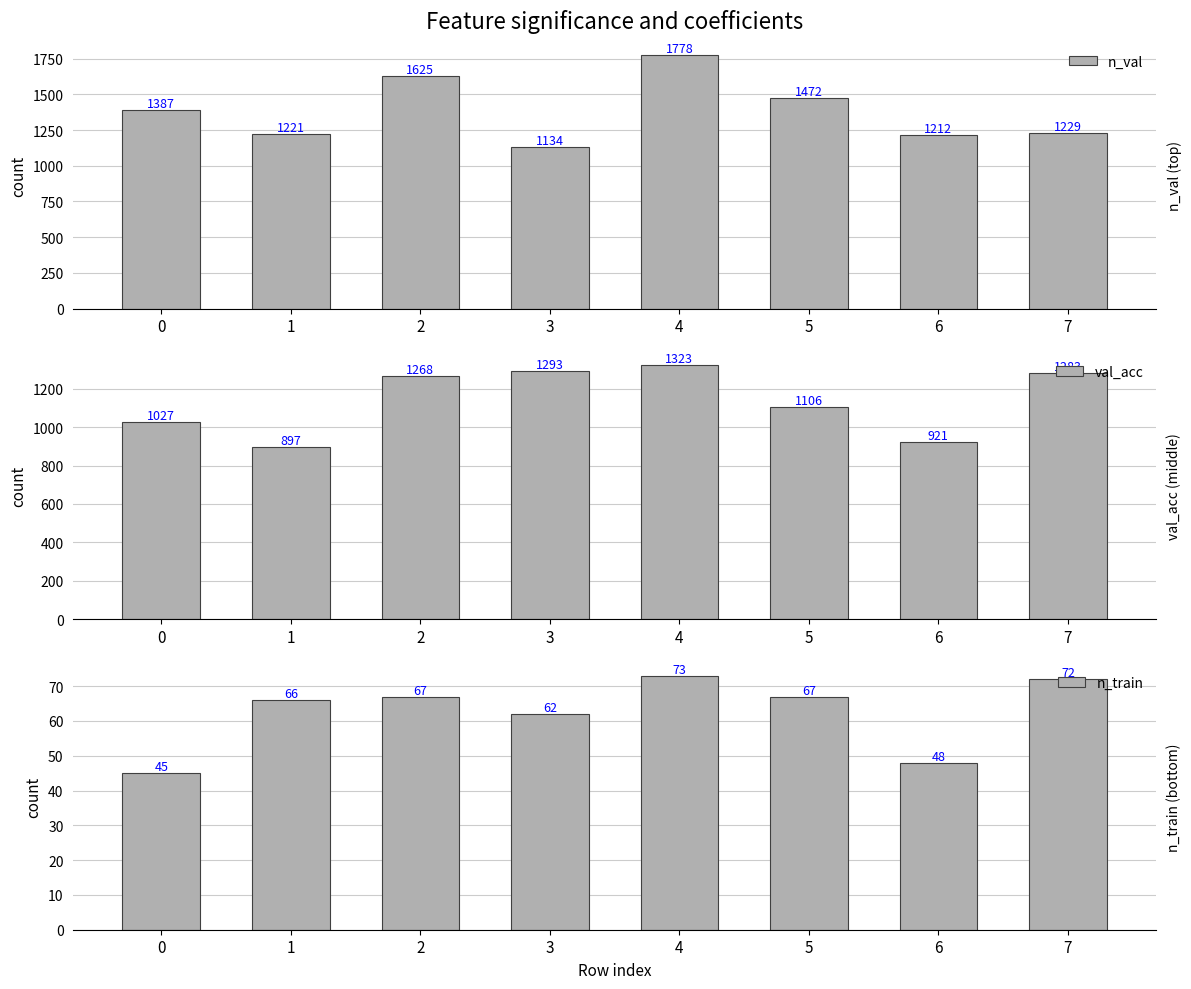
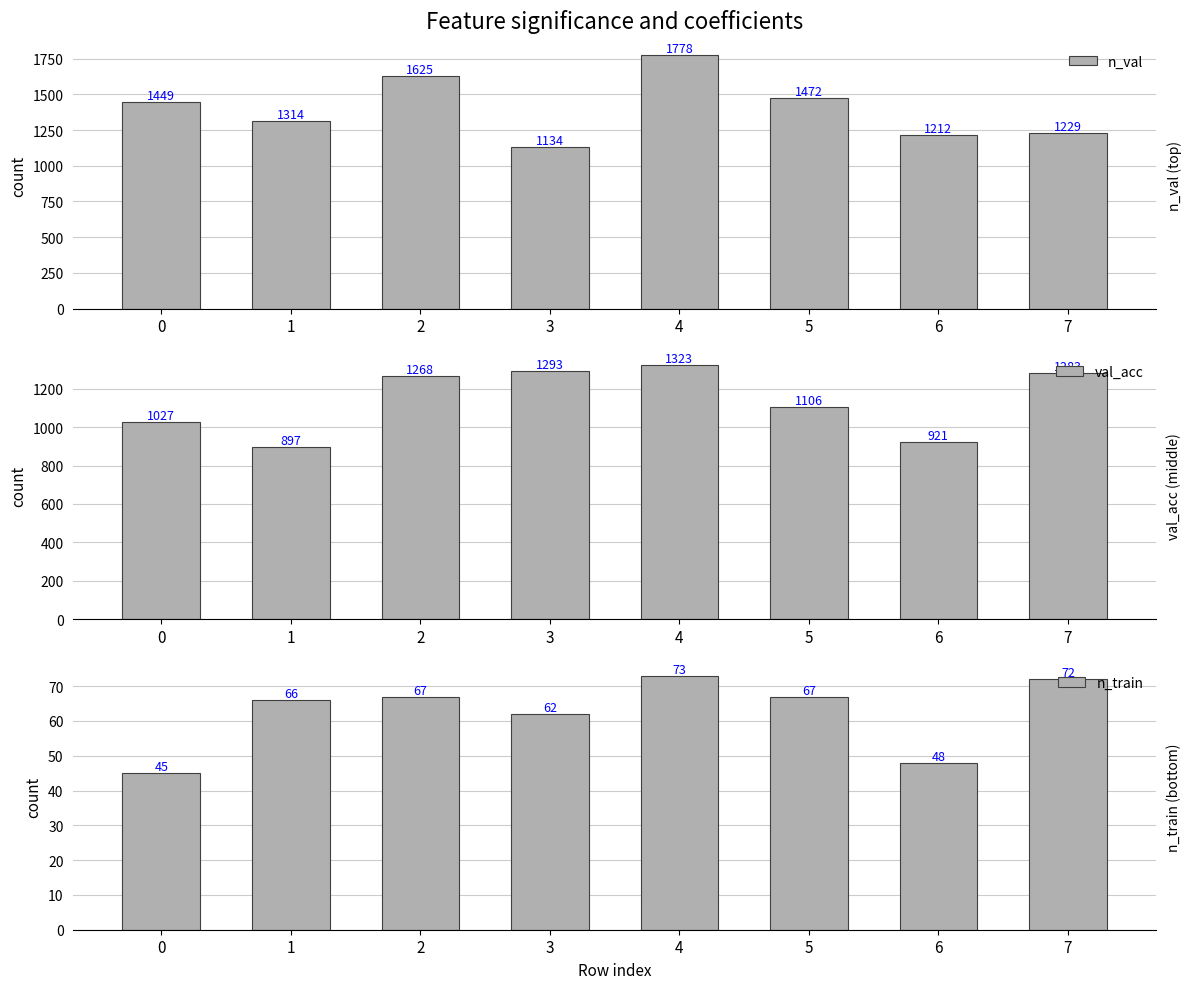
Feature significance and coefficients, 0: 1387 -> 1449
Feature significance and coefficients, 1: 1221 -> 1314
